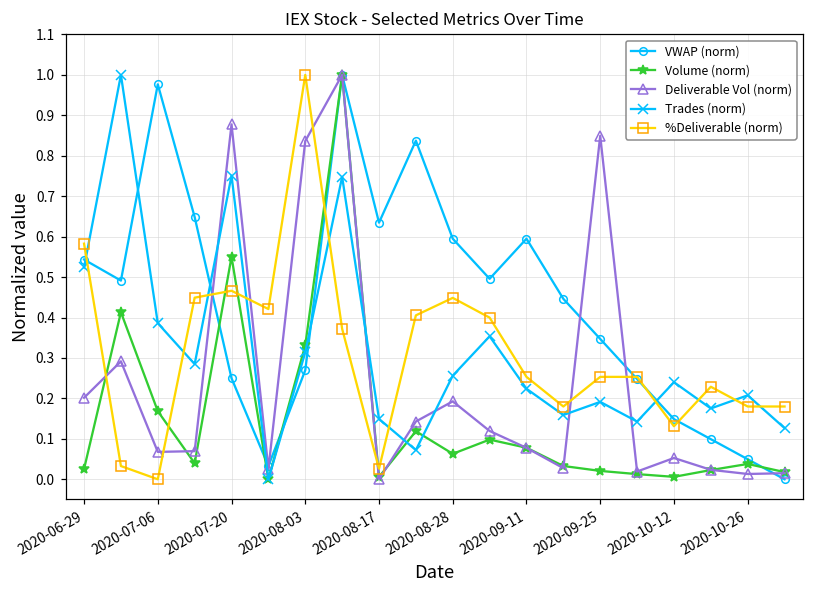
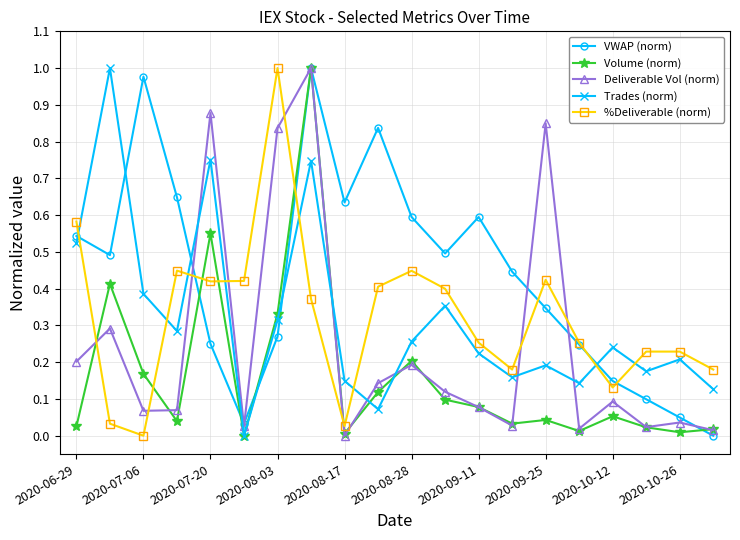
%Deliverable (norm), 2020-07-20: 0.47 -> 0.42
Volume (norm), 2020-08-28: 0.06 -> 0.20
Volume (norm), 2020-09-25: 0.02 -> 0.04
%Deliverable (norm), 2020-09-25: 0.25 -> 0.42
Volume (norm), 2020-10-12: 0.01 -> 0.05
Deliverable Vol (norm), 2020-10-12: 0.05 -> 0.09
Volume (norm), 2020-10-26: 0.04 -> 0.01
Deliverable Vol (norm), 2020-10-26: 0.01 -> 0.04
%Deliverable (norm), 2020-10-26: 0.18 -> 0.23
